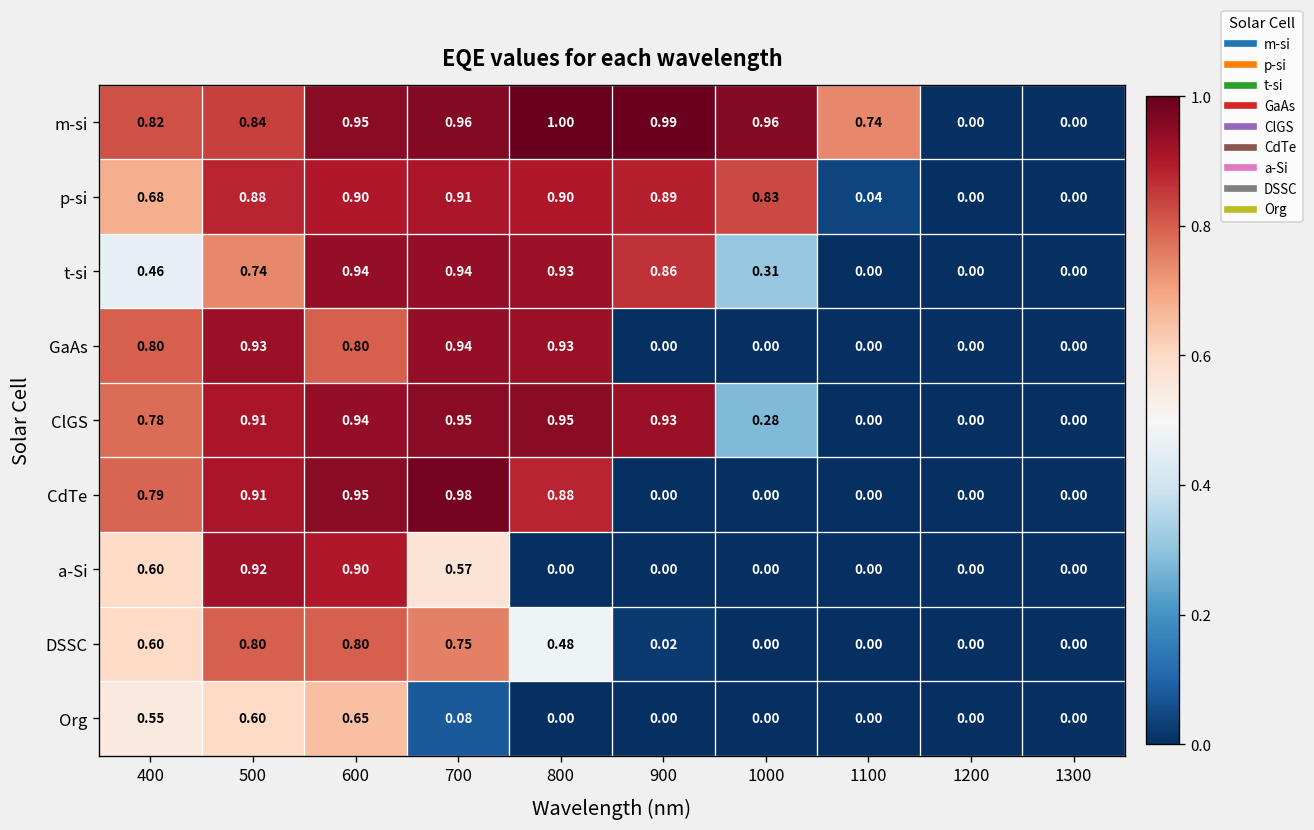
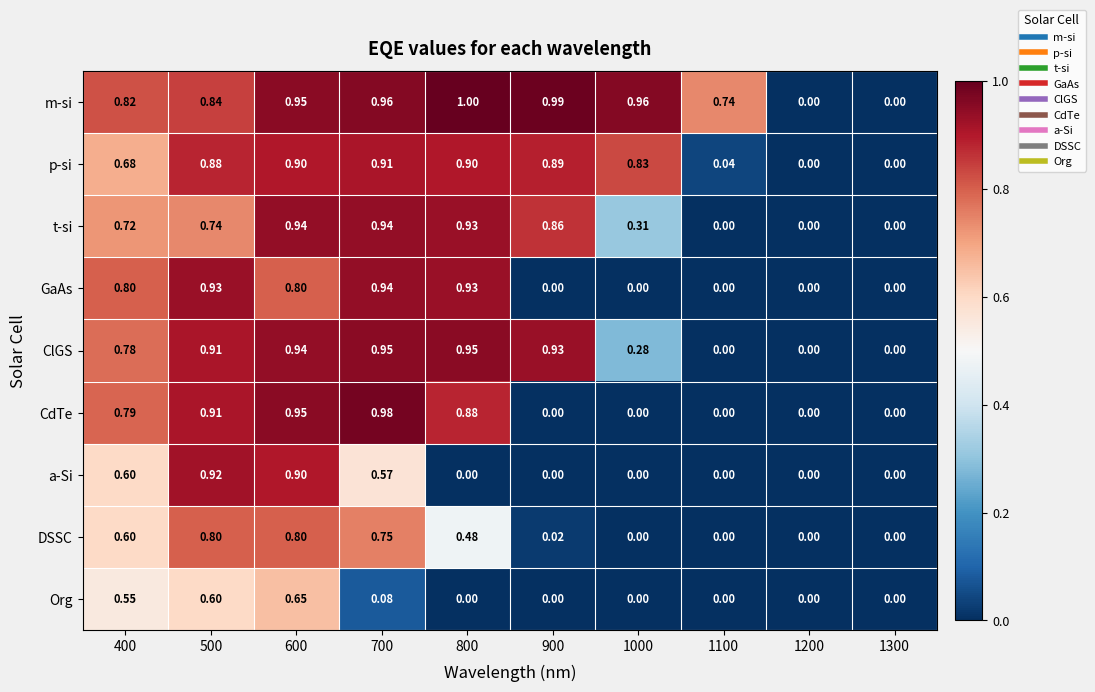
t-si, 400: 0.46 -> 0.72
